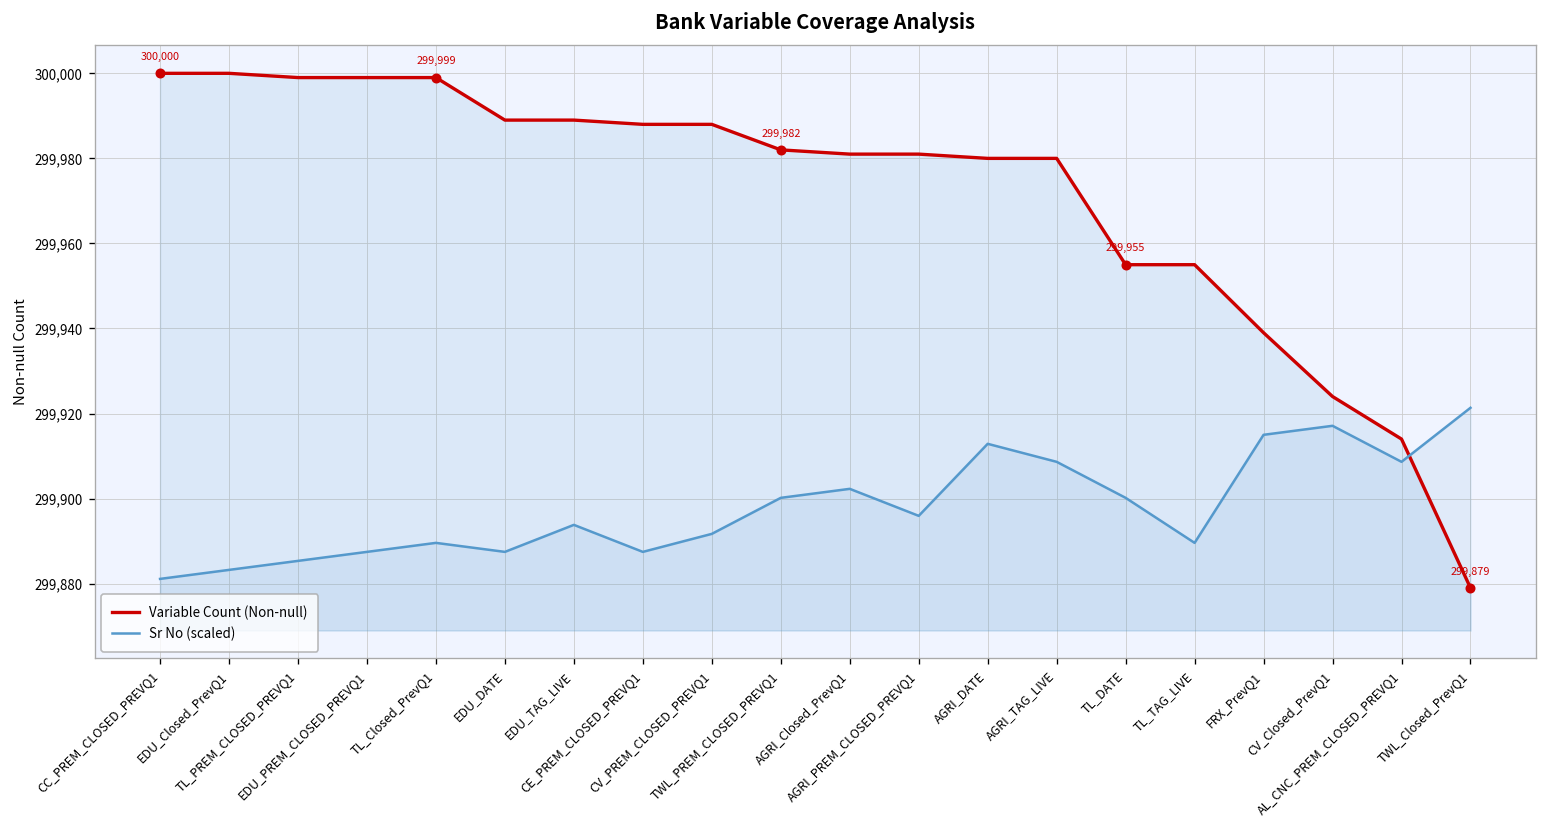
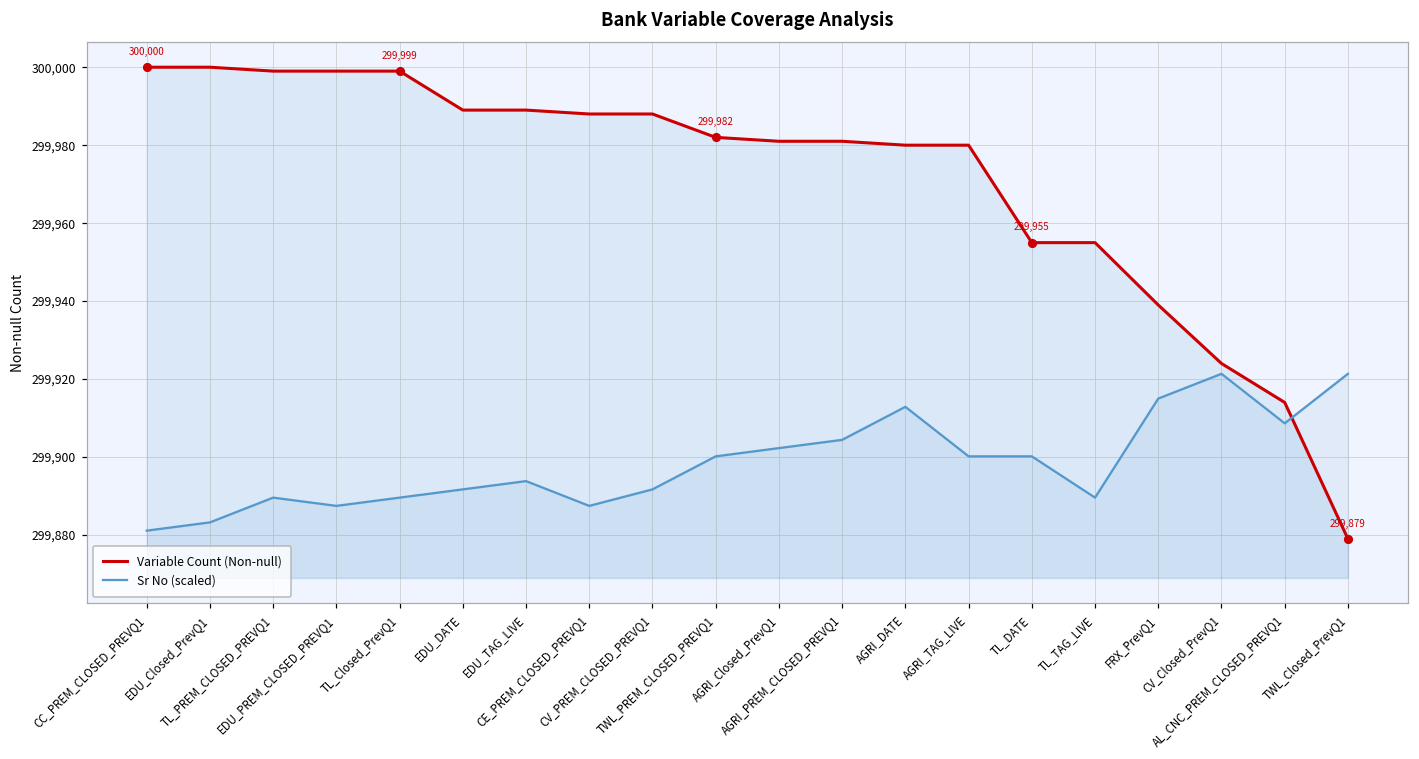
Sr No (scaled), TL_PREM_CLOSED_PREVQ1: 299,885 -> 299,890
Sr No (scaled), EDU_DATE: 299,887 -> 299,892
Sr No (scaled), AGRI_PREM_CLOSED_PREVQ1: 299,896 -> 299,904
Sr No (scaled), AGRI_TAG_LIVE: 299,909 -> 299,900
Sr No (scaled), CV_Closed_PrevQ1: 299,917 -> 299,921
